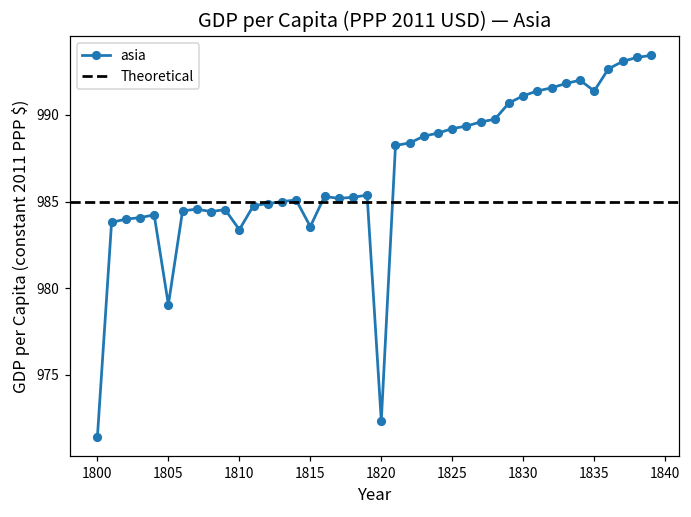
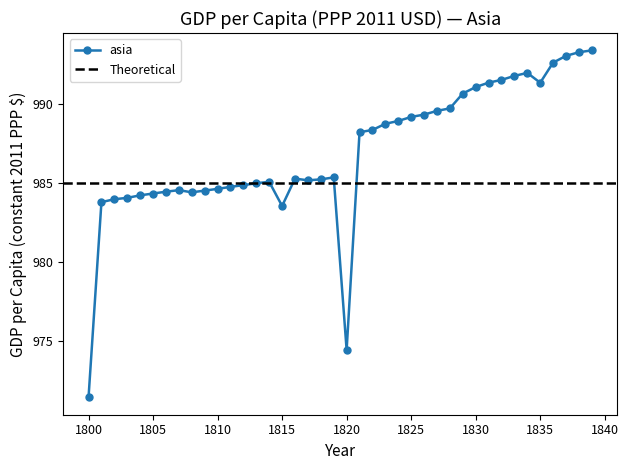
1805: 979.1 -> 984.3
1810: 983.4 -> 984.6
1820: 972.3 -> 974.4
